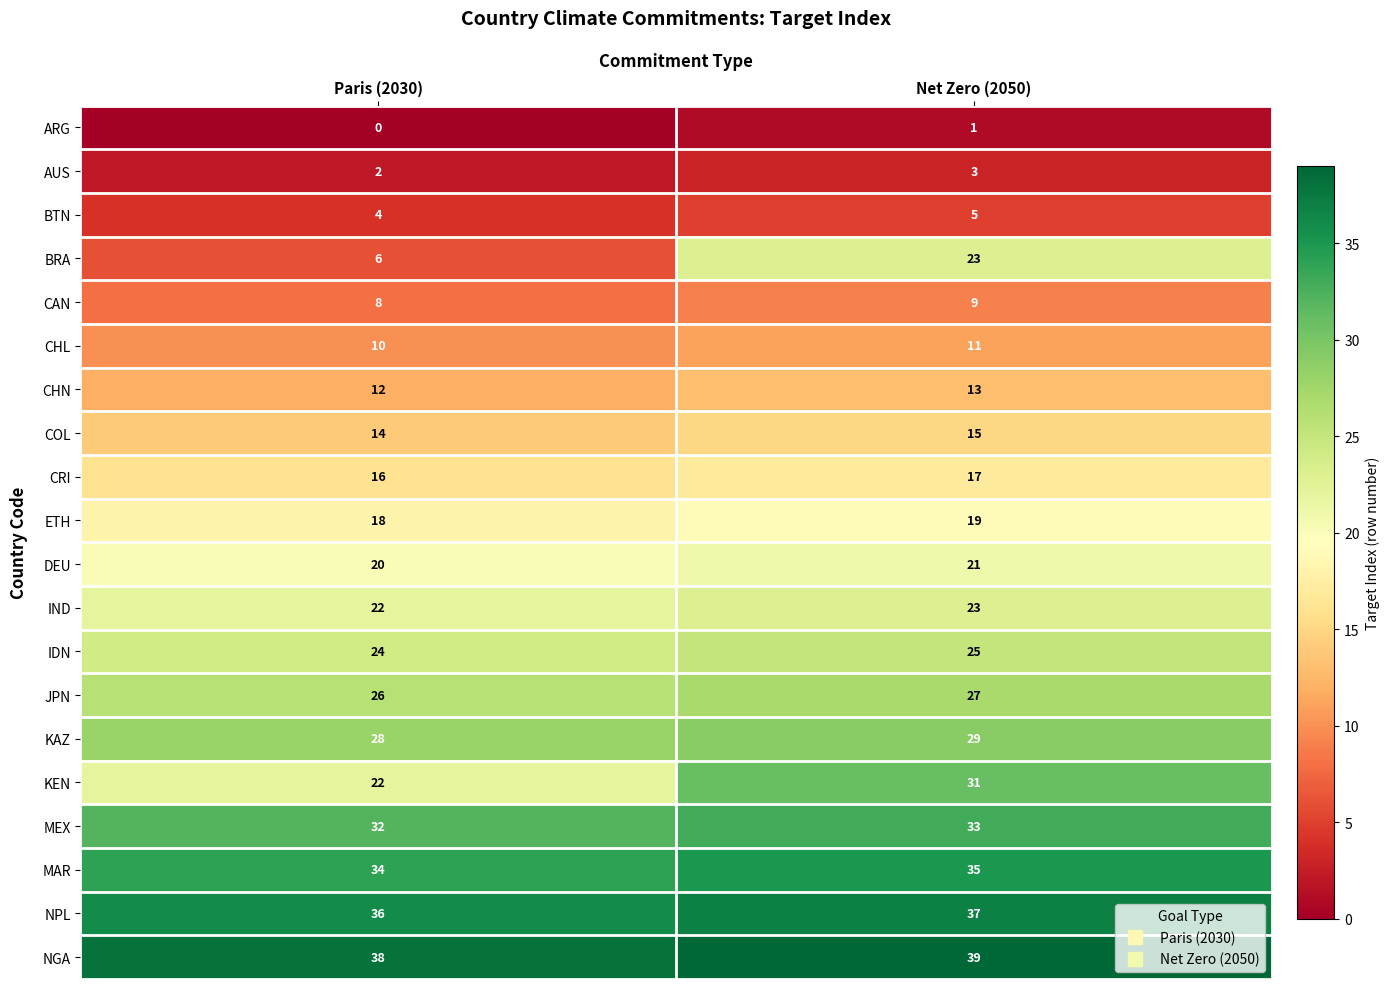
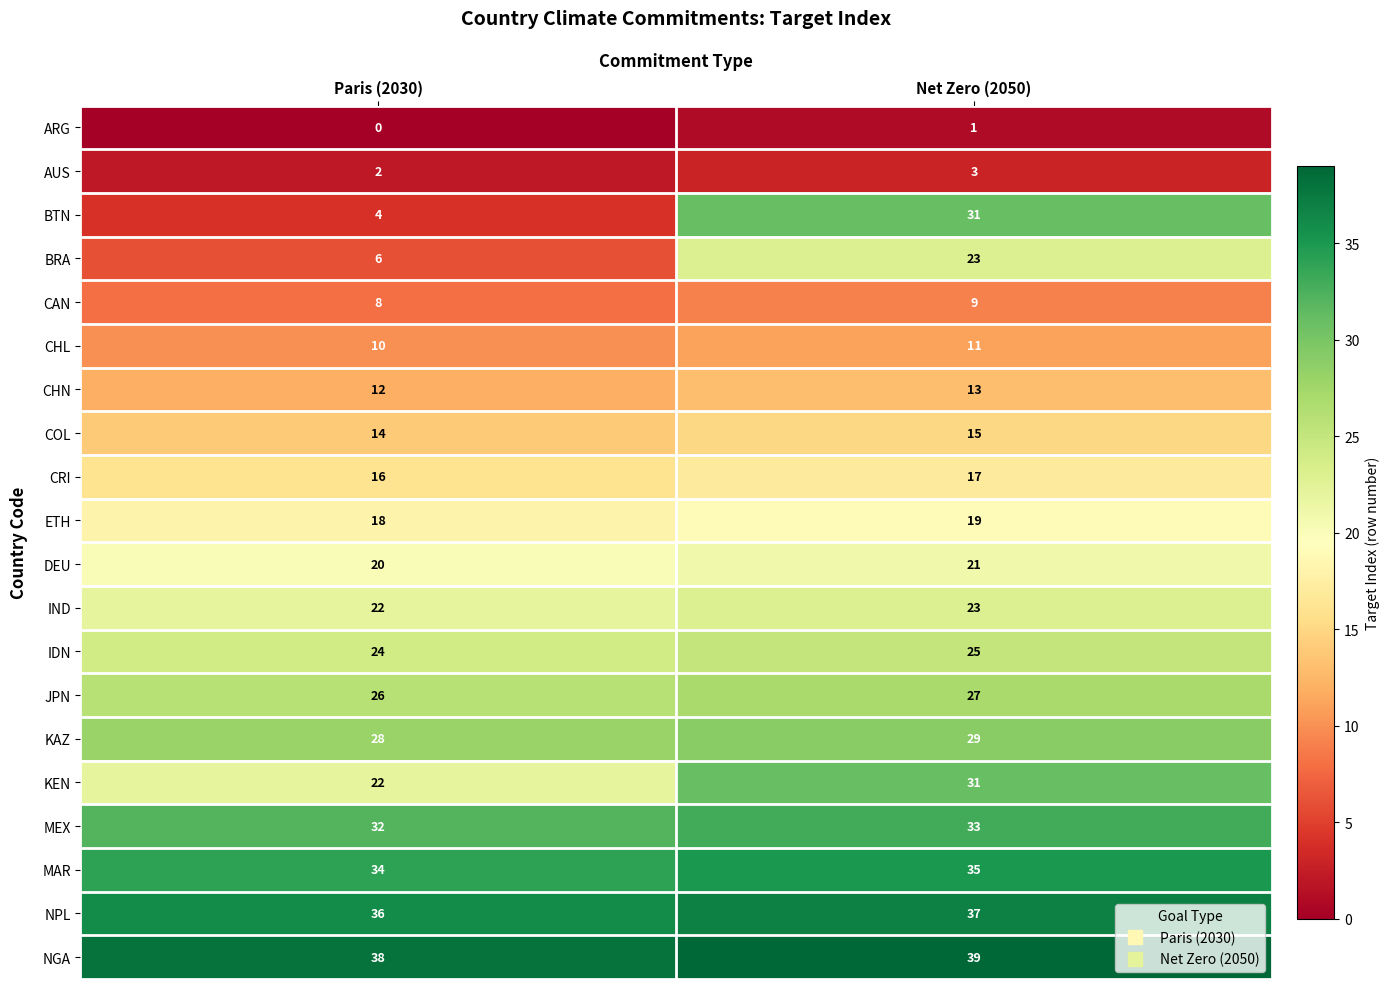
BTN, Net Zero (2050): 5 -> 31
